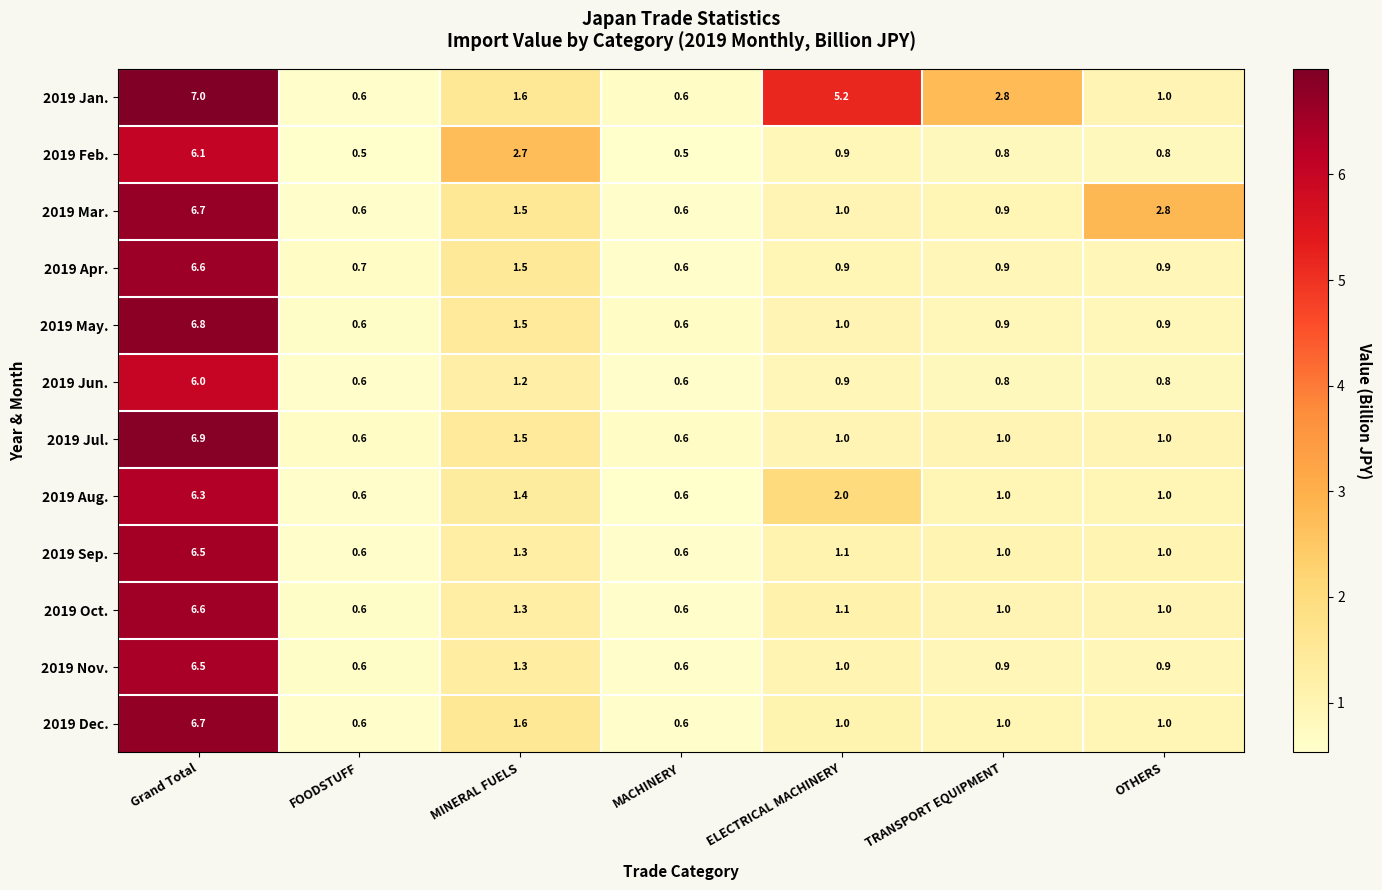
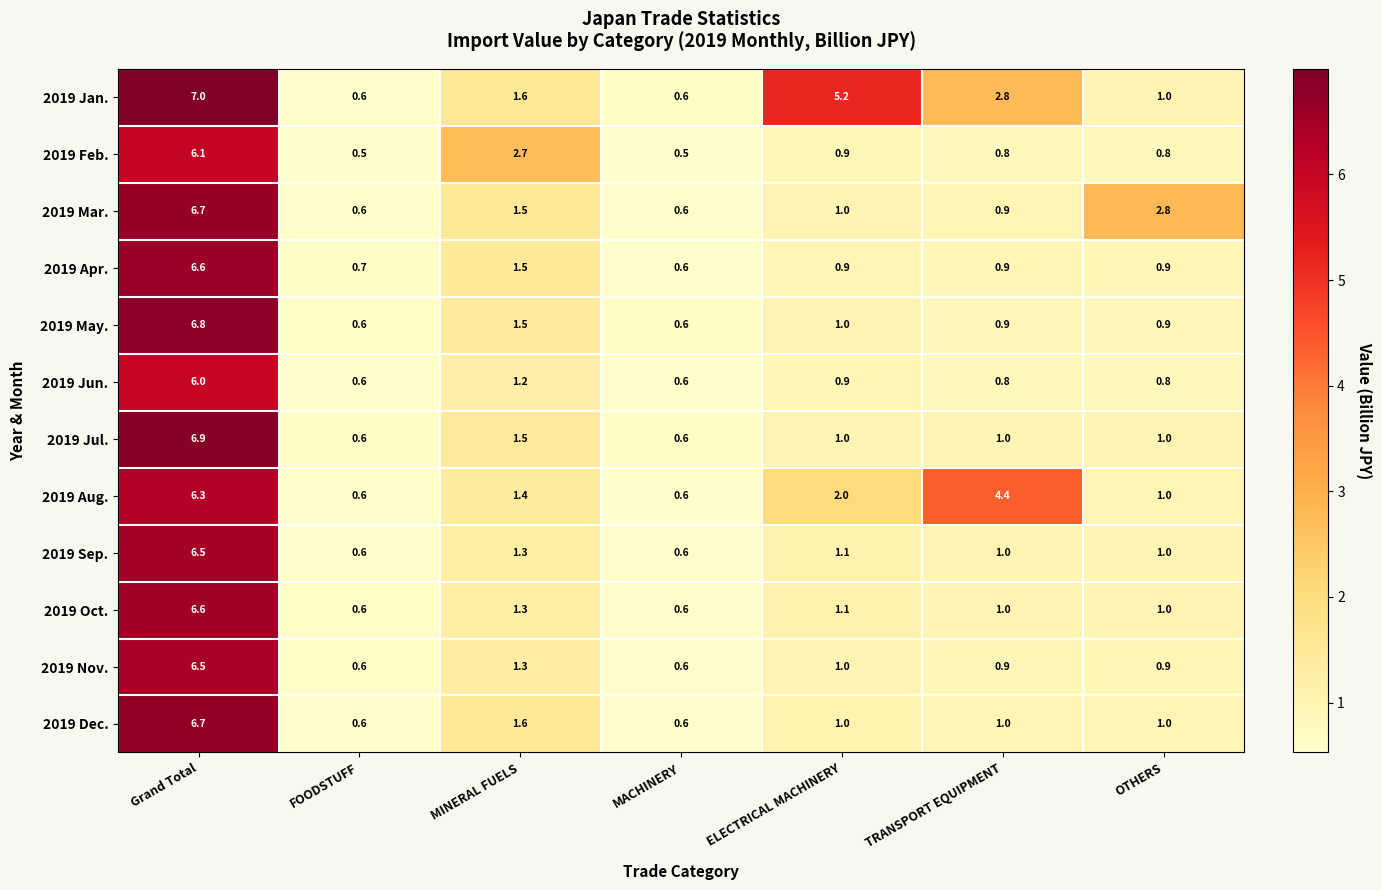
2019 Aug., TRANSPORT EQUIPMENT: 1.0 -> 4.4
